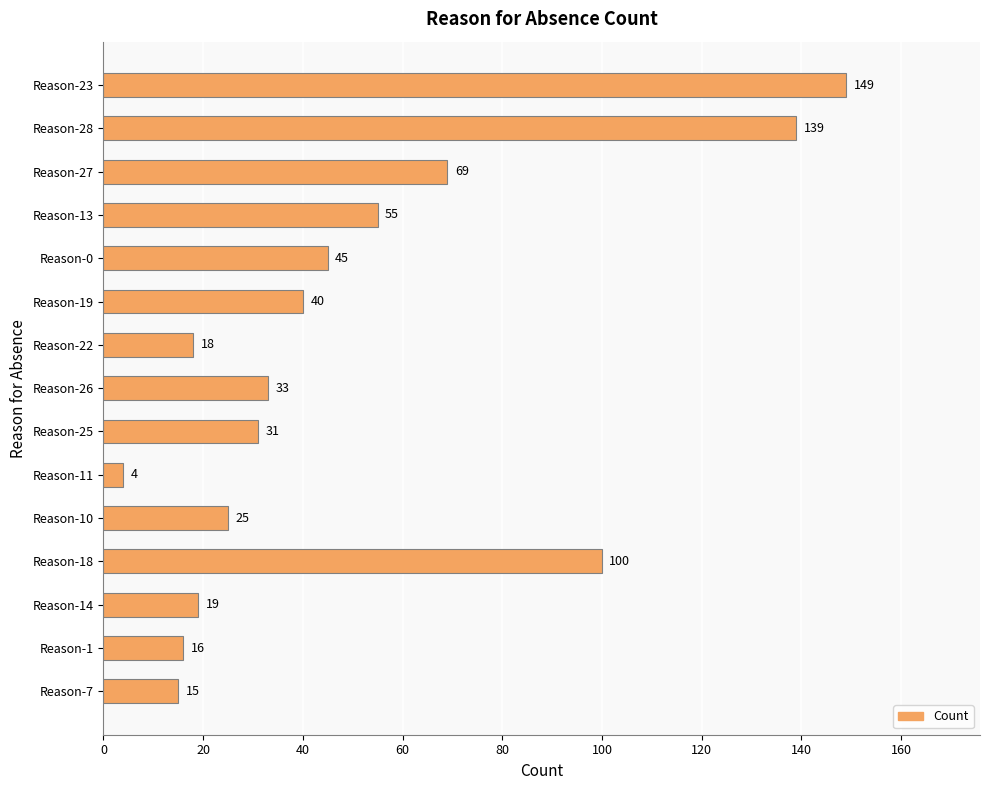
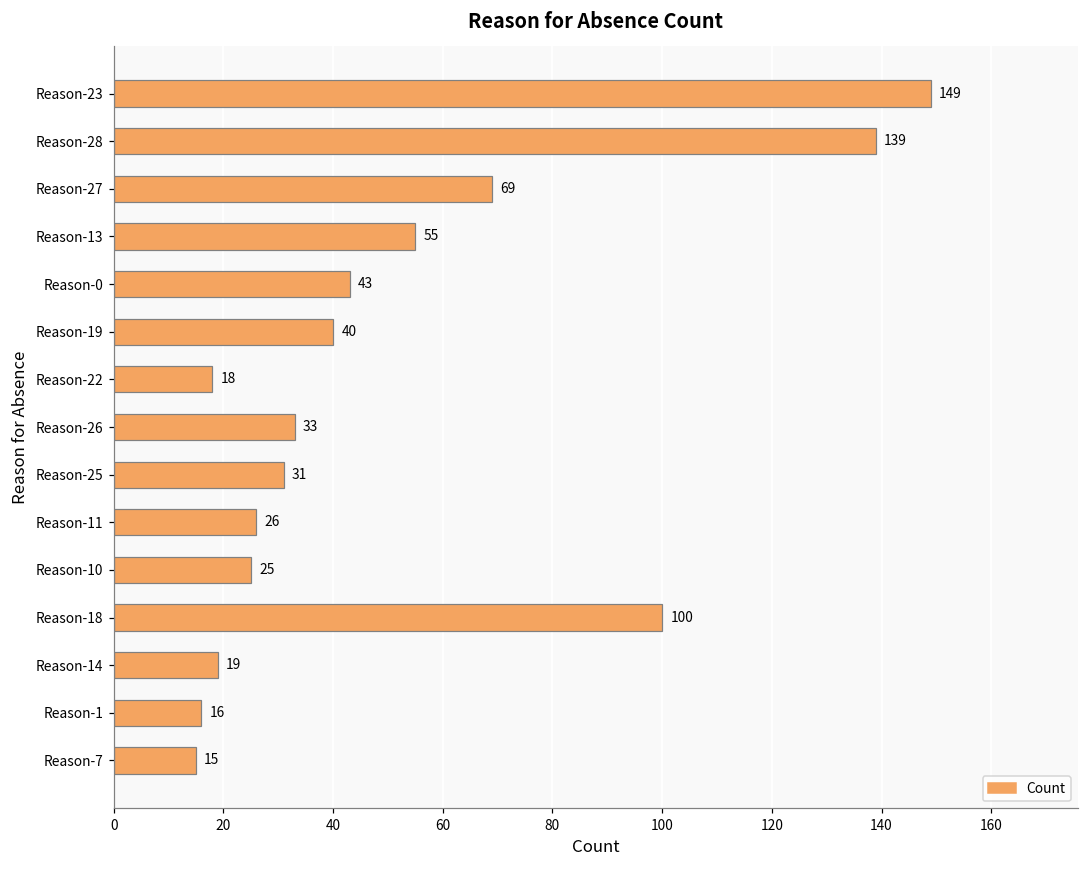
Reason-0: 45 -> 43
Reason-11: 4 -> 26
